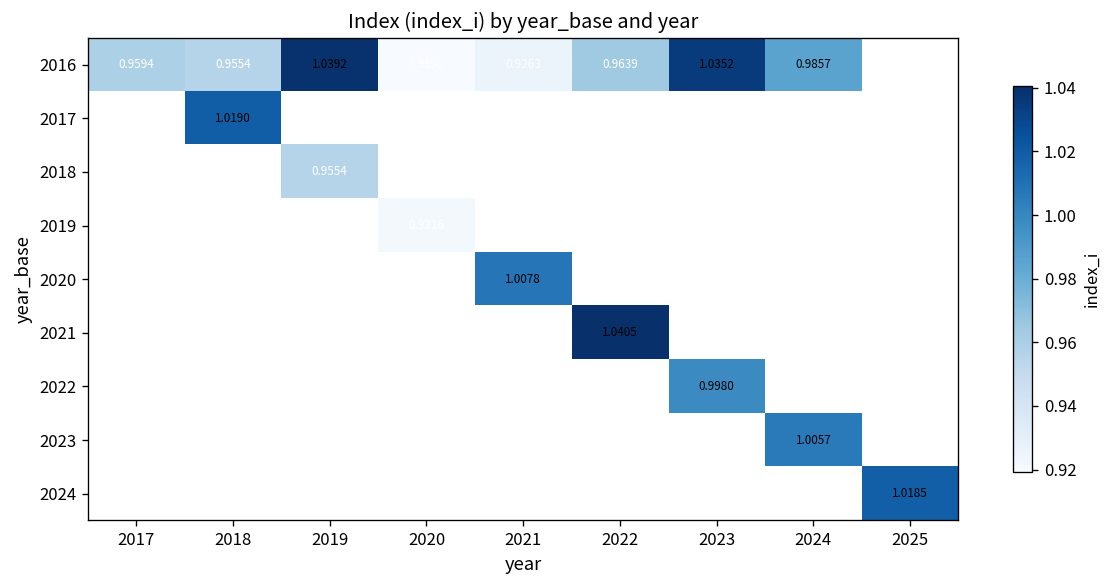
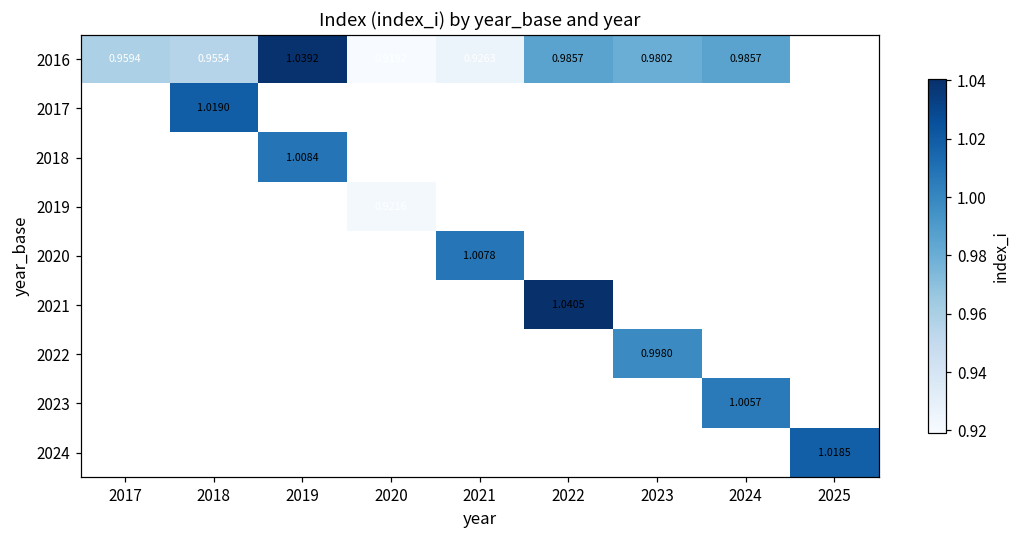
2016, 2022: 0.9639 -> 0.9857
2016, 2023: 1.0352 -> 0.9802
2018, 2019: 0.9554 -> 1.0084
